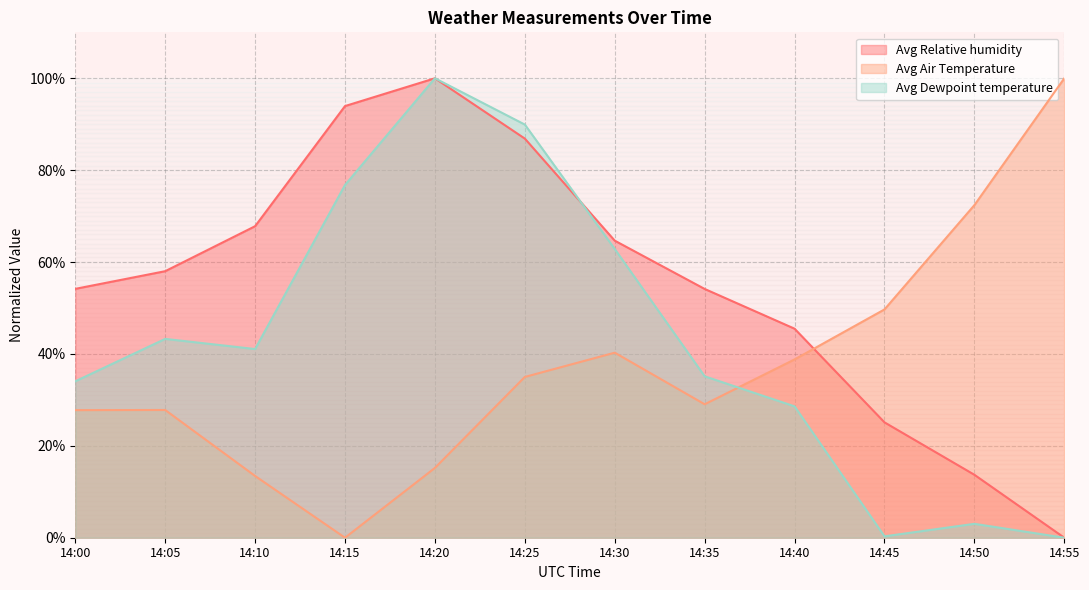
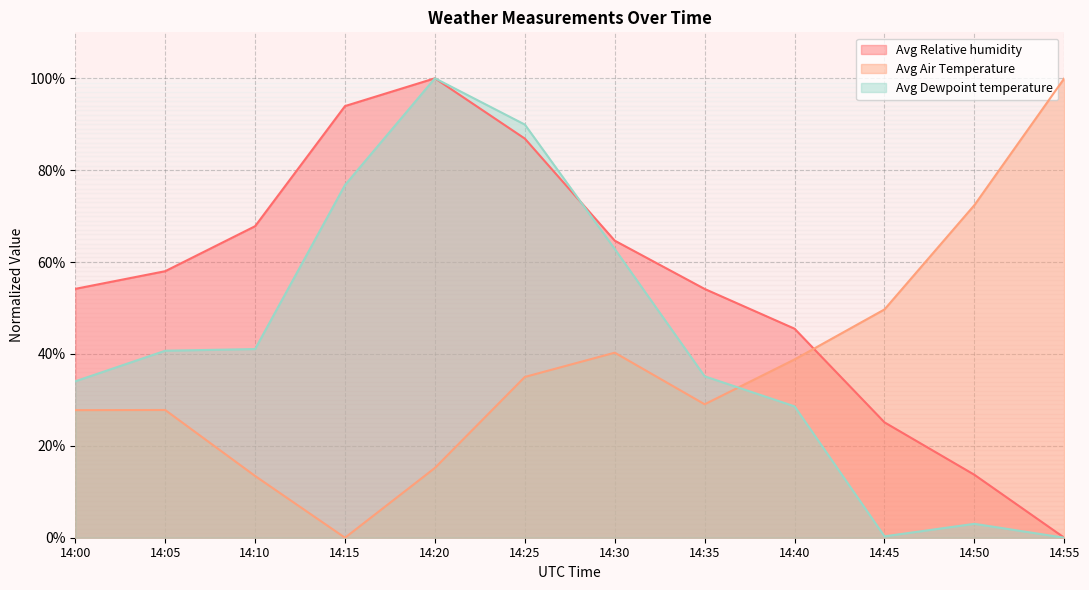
Avg Dewpoint temperature, 14:05: 43% -> 41%
